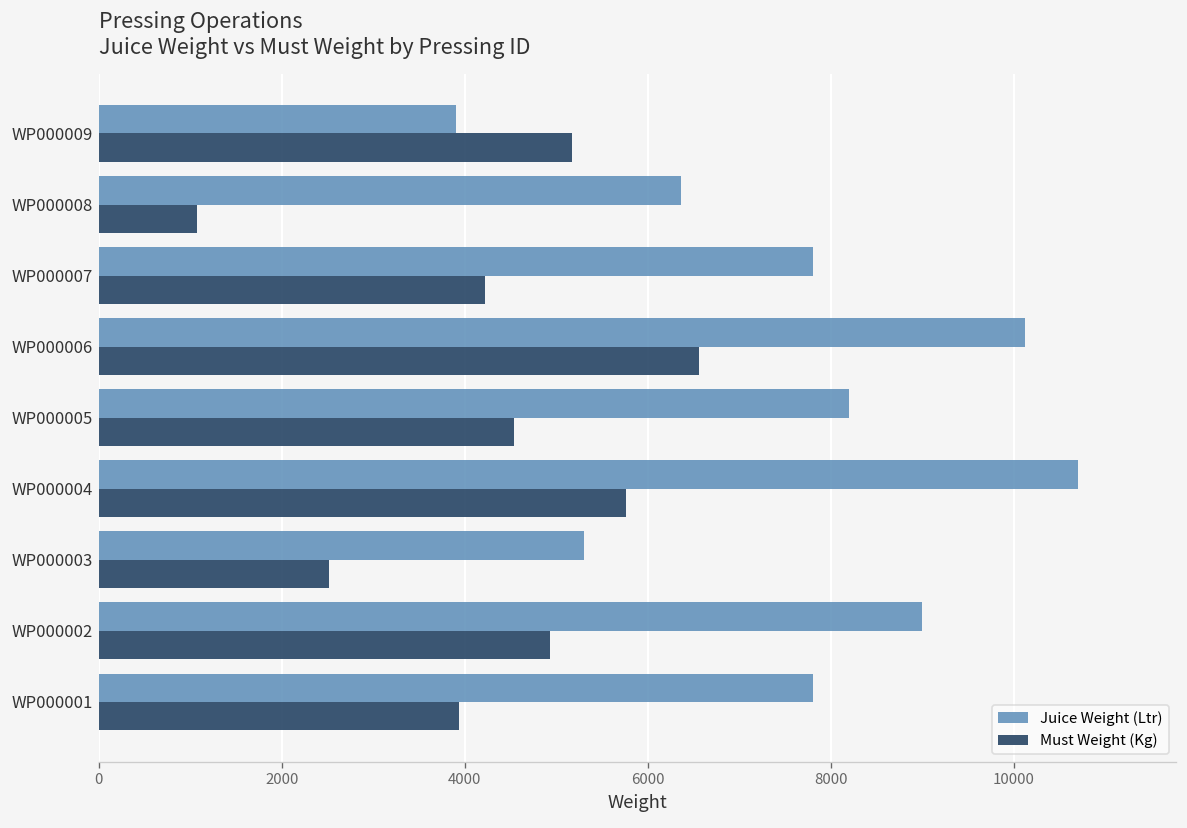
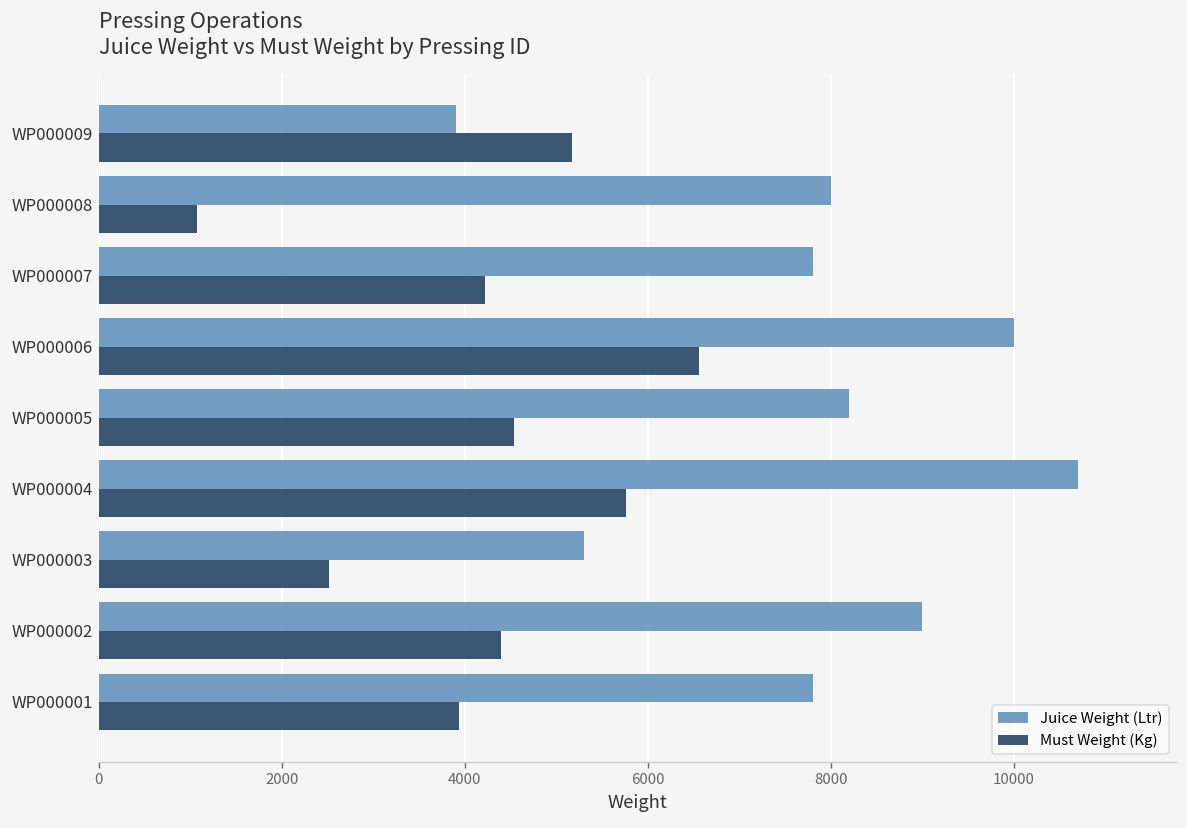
Juice Weight (Ltr), WP000008: 6400 -> 8000
Juice Weight (Ltr), WP000006: 10100 -> 10000
Must Weight (Kg), WP000002: 4900 -> 4400
